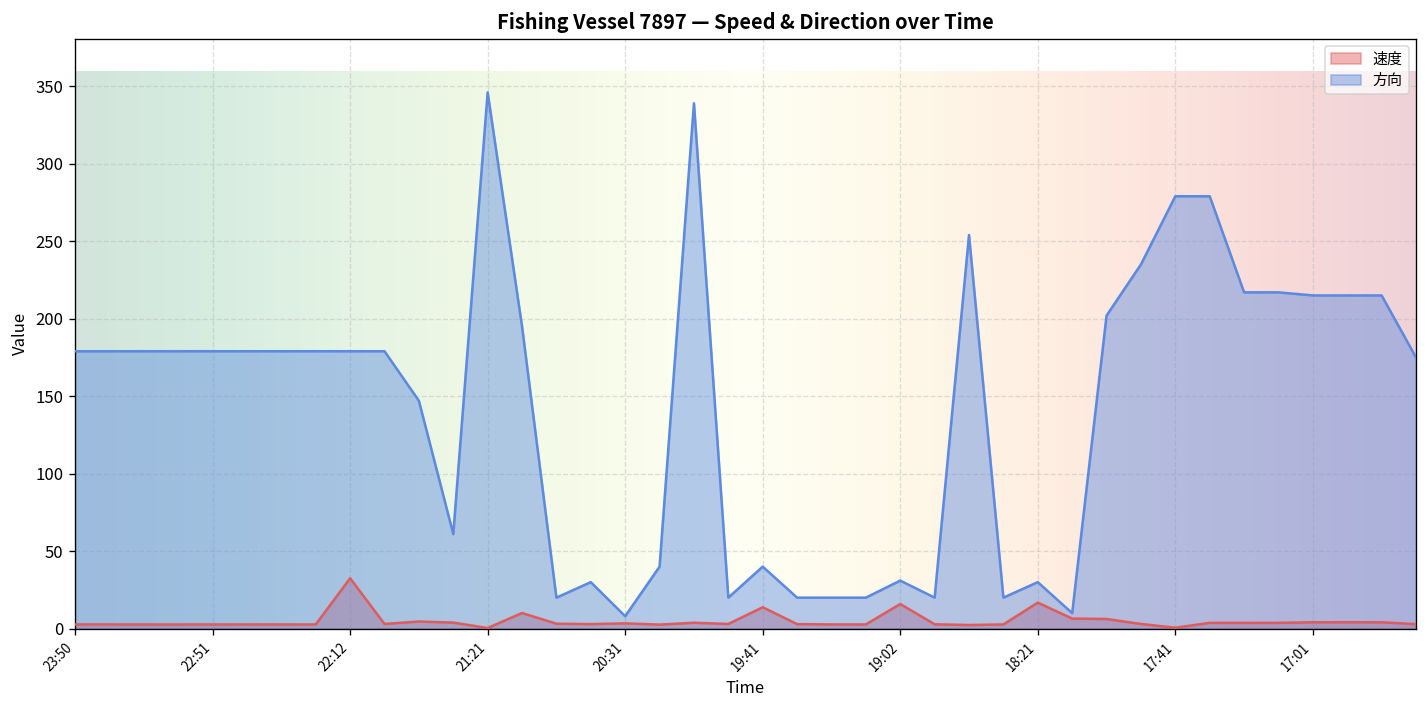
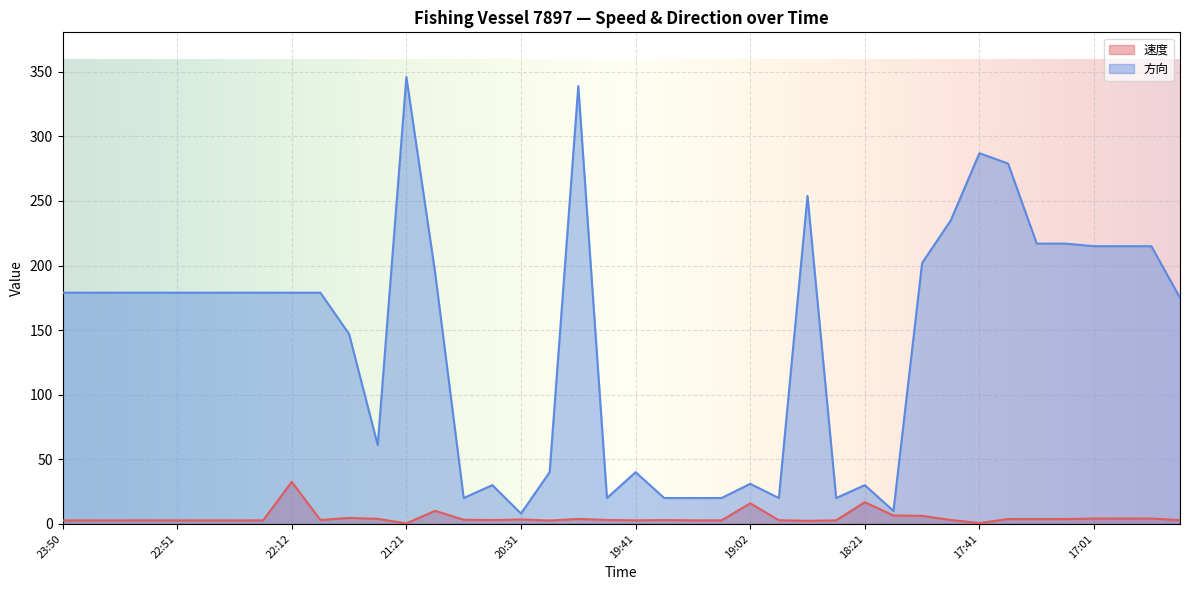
速度, 19:41: 14 -> 3
方向, 17:41: 279 -> 287
